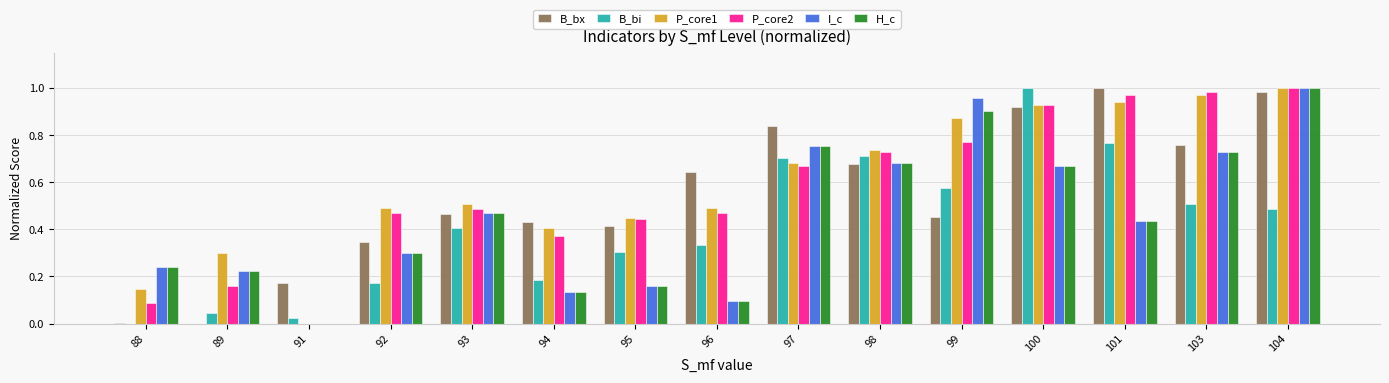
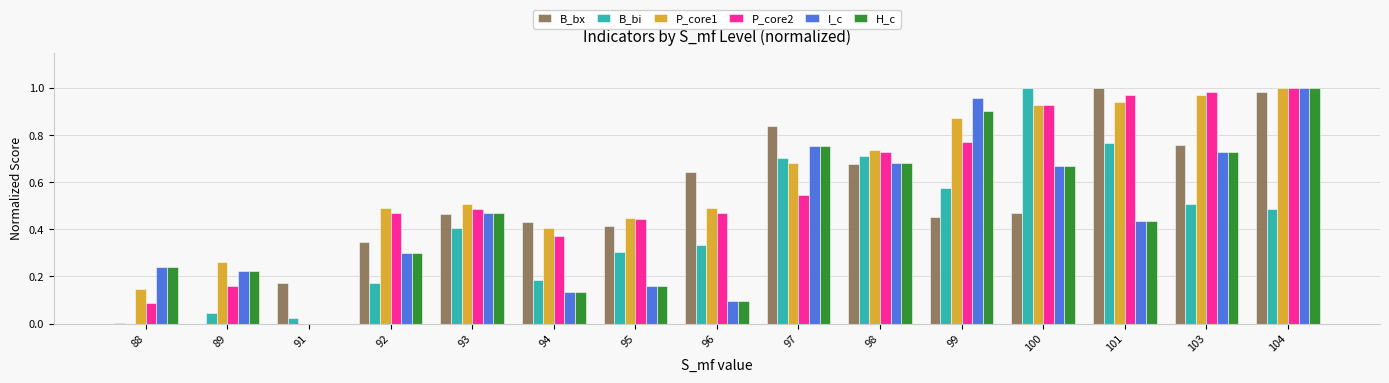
P_core1, 89: 0.30 -> 0.26
P_core2, 97: 0.67 -> 0.55
B_bx, 100: 0.92 -> 0.47
